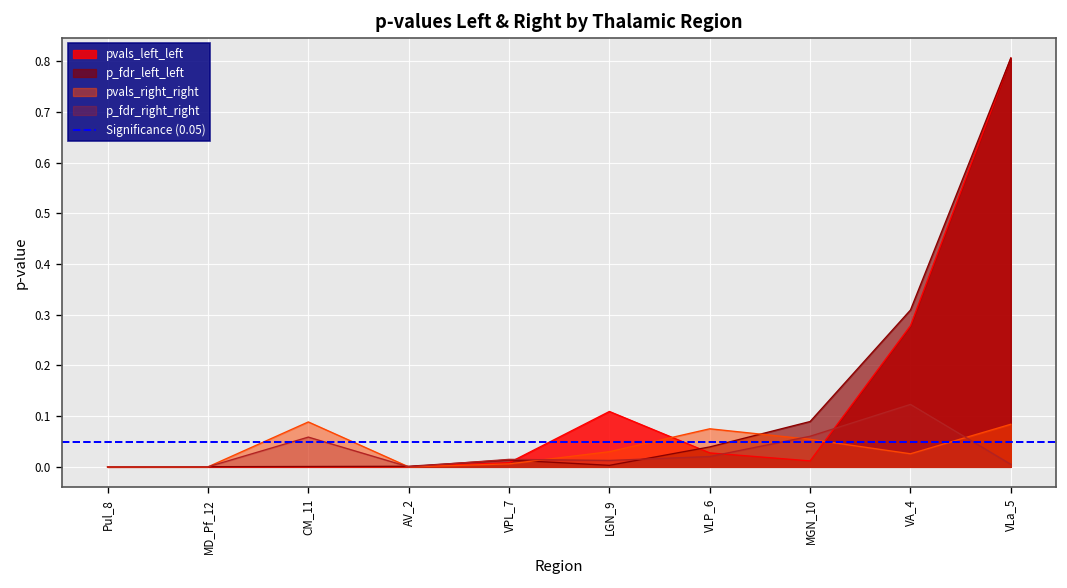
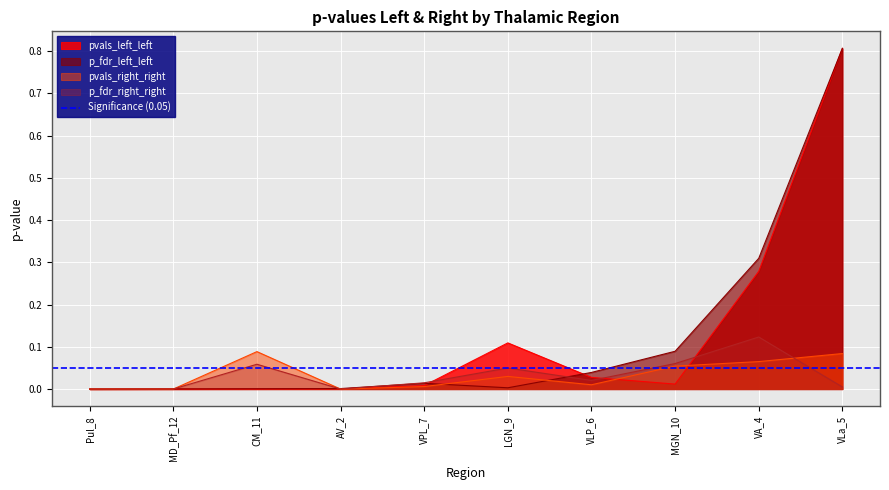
p_fdr_right_right, LGN_9: 0.01 -> 0.05
pvals_right_right, VLP_6: 0.08 -> 0.01
pvals_right_right, VA_4: 0.03 -> 0.07
